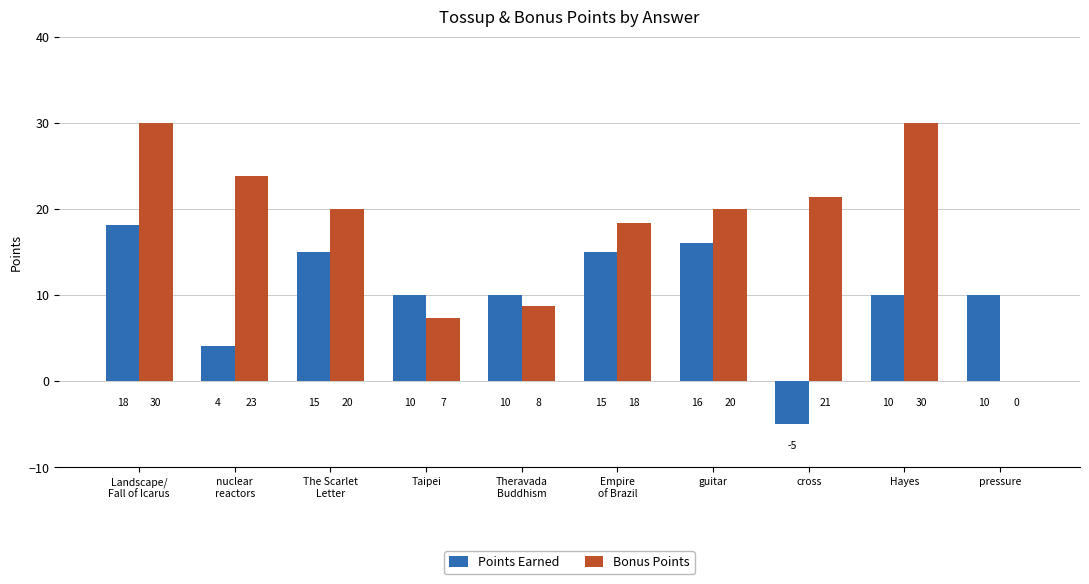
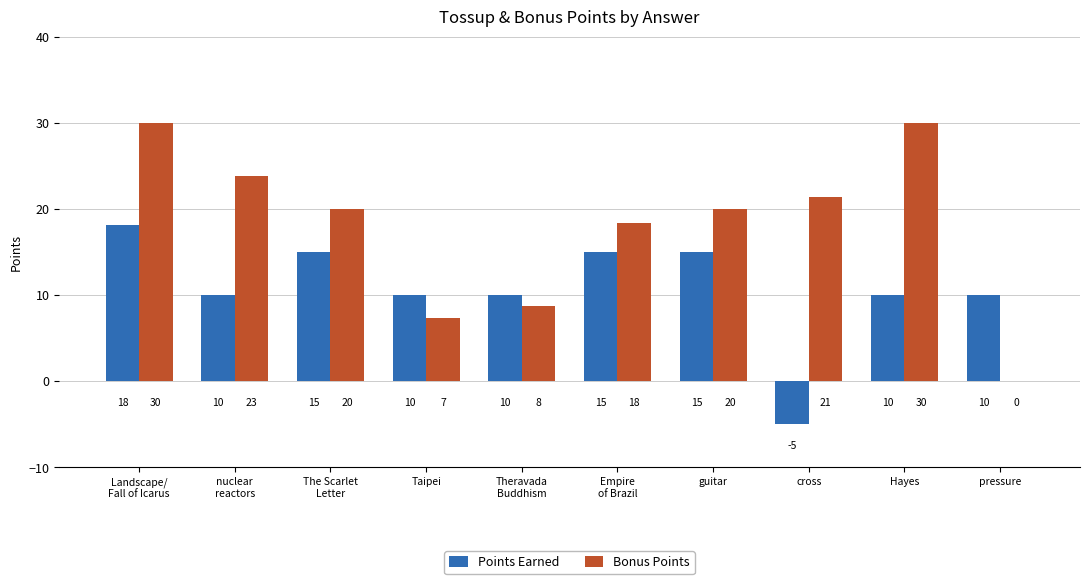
Points Earned, nuclear reactors: 4 -> 10
Points Earned, guitar: 16 -> 15
